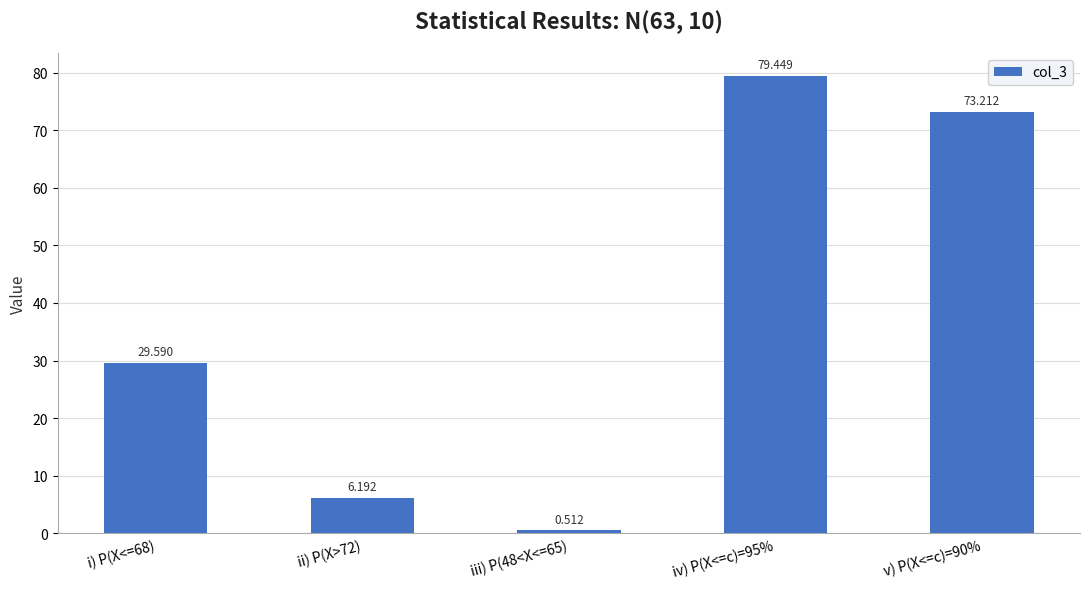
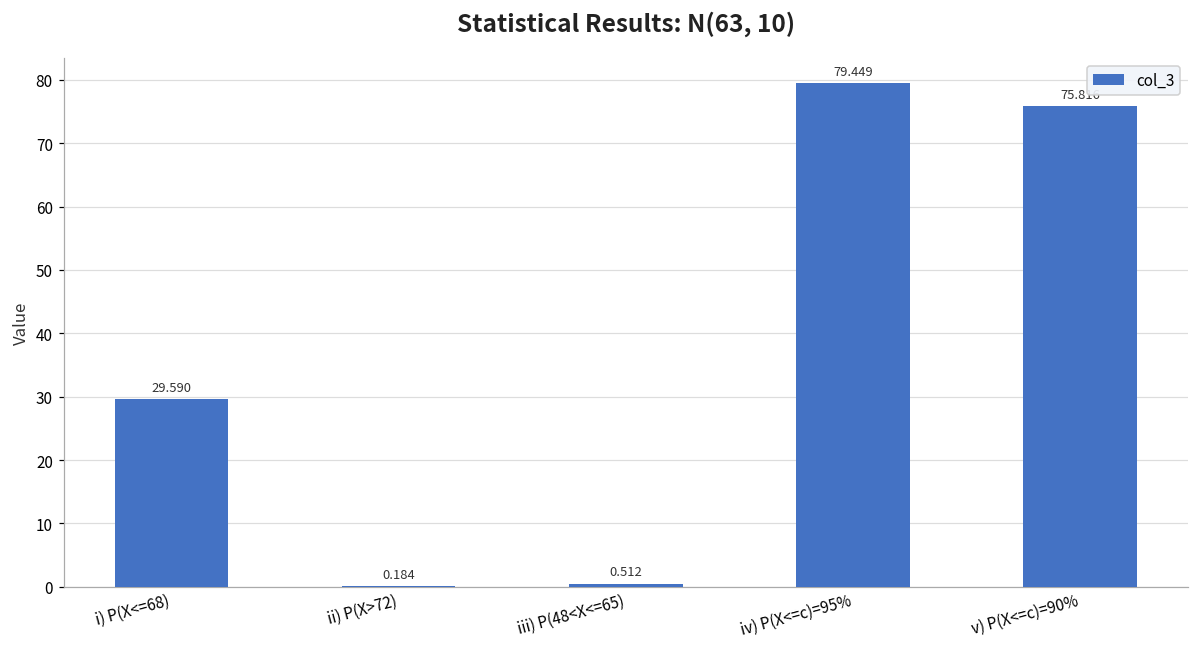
ii) P(X>72): 6.192 -> 0.184
v) P(X<=c)=90%: 73 -> 76
